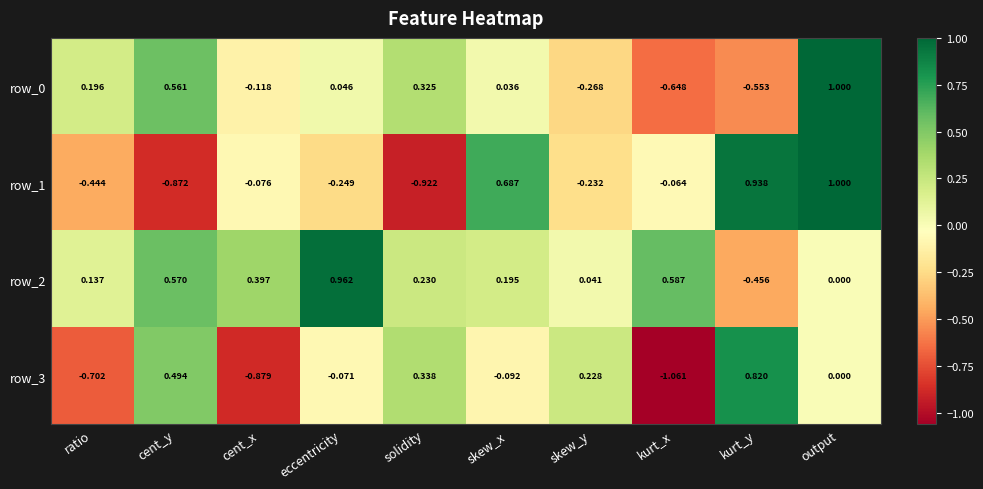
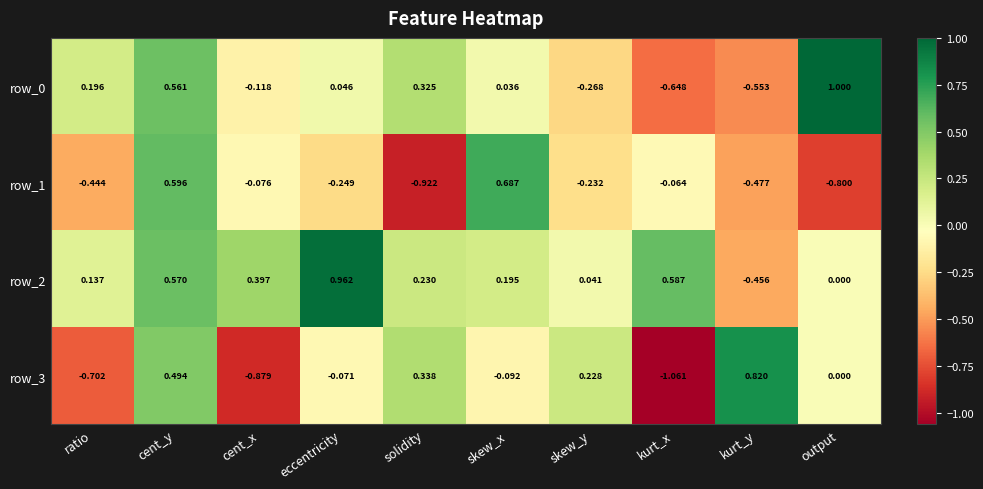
row_1, cent_y: -0.872 -> 0.596
row_1, kurt_y: 0.938 -> -0.477
row_1, output: 1.000 -> -0.800
